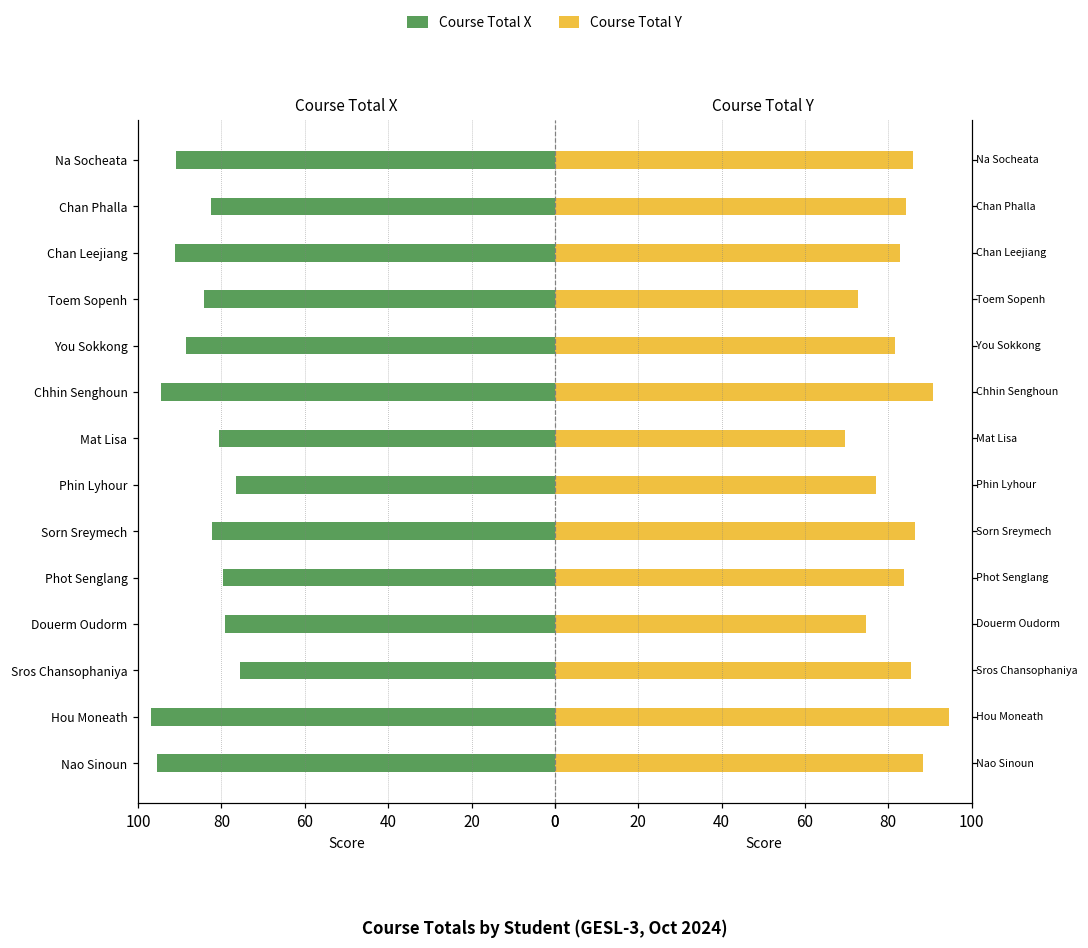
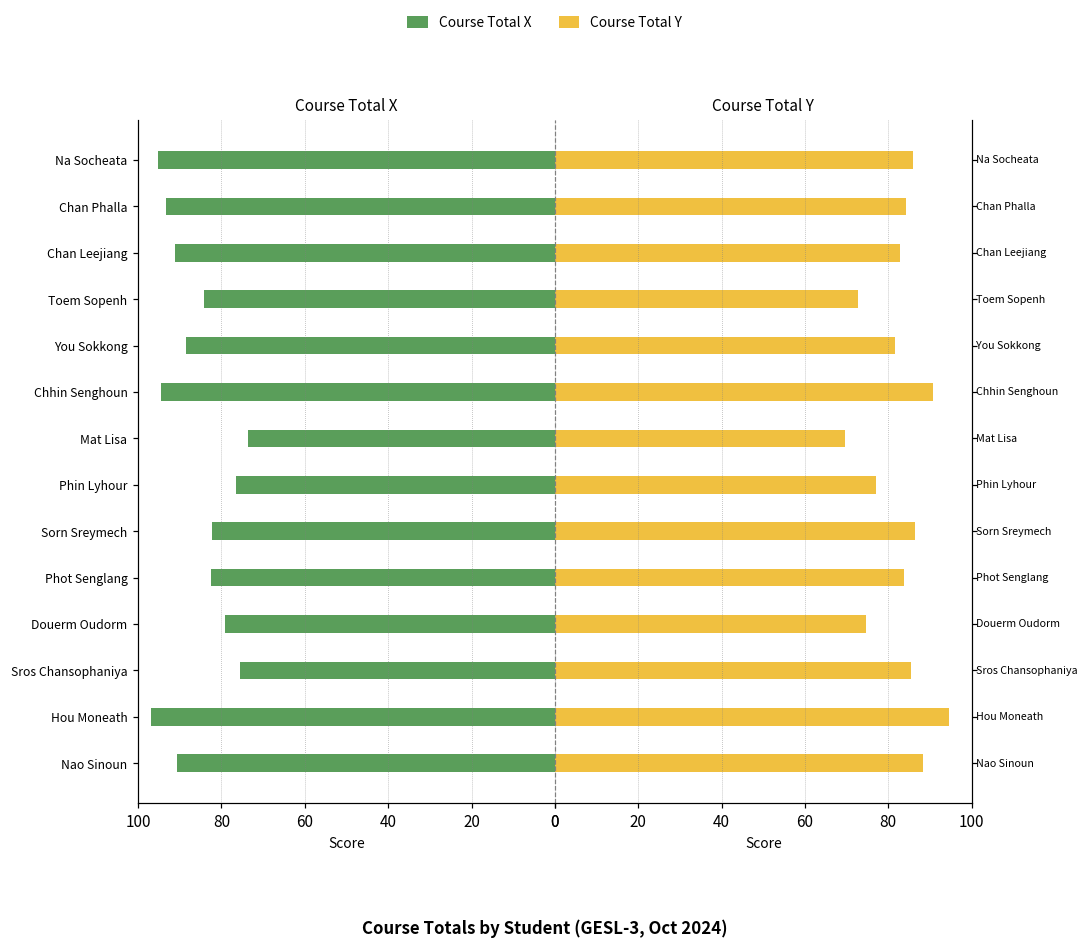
Course Total X, Na Socheata: 91 -> 95
Course Total X, Chan Phalla: 82 -> 93
Course Total X, Mat Lisa: 81 -> 74
Course Total X, Phot Senglang: 80 -> 83
Course Total X, Nao Sinoun: 95 -> 91
